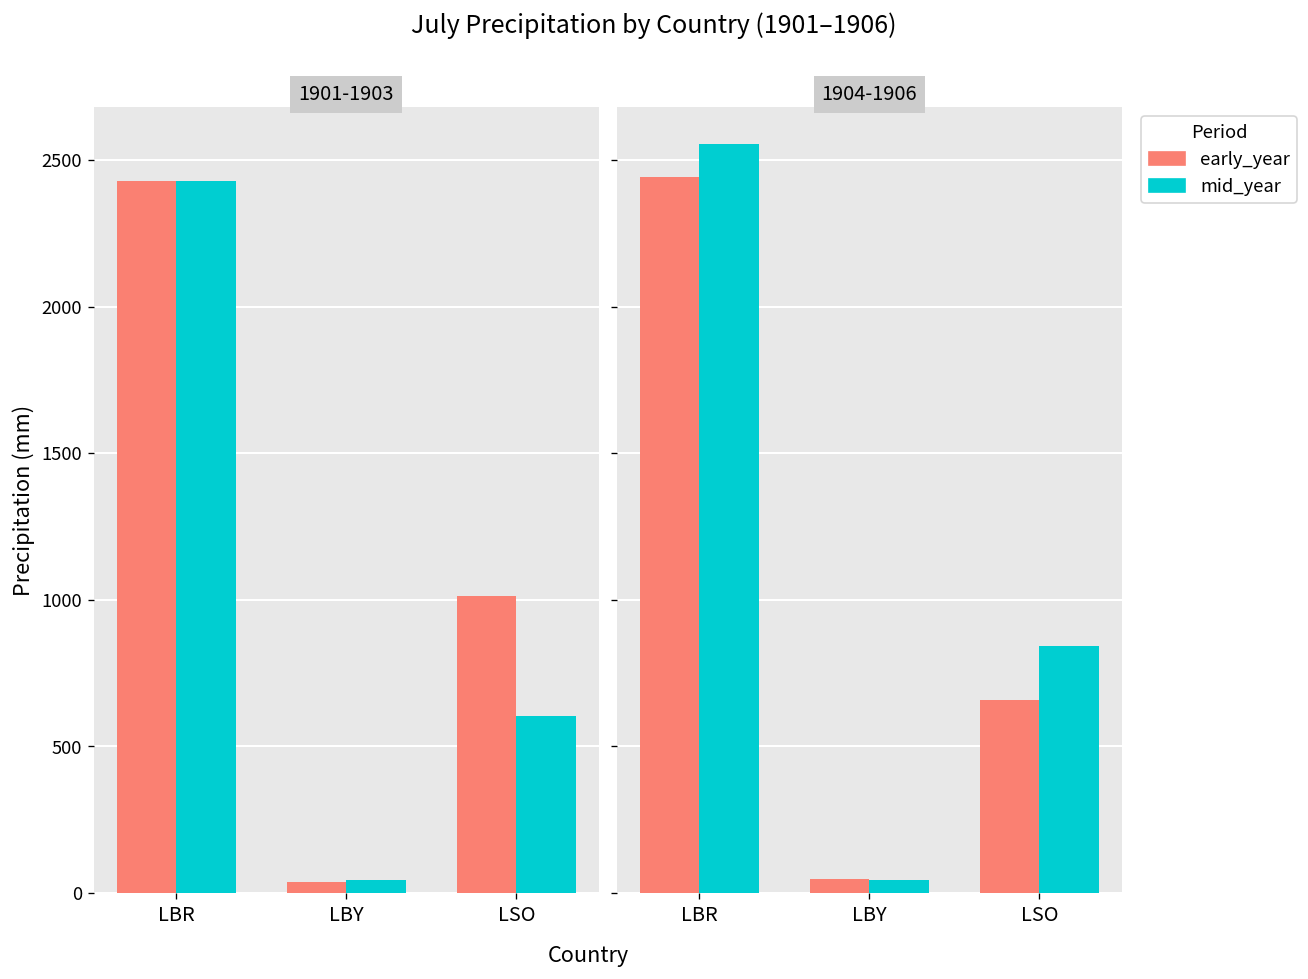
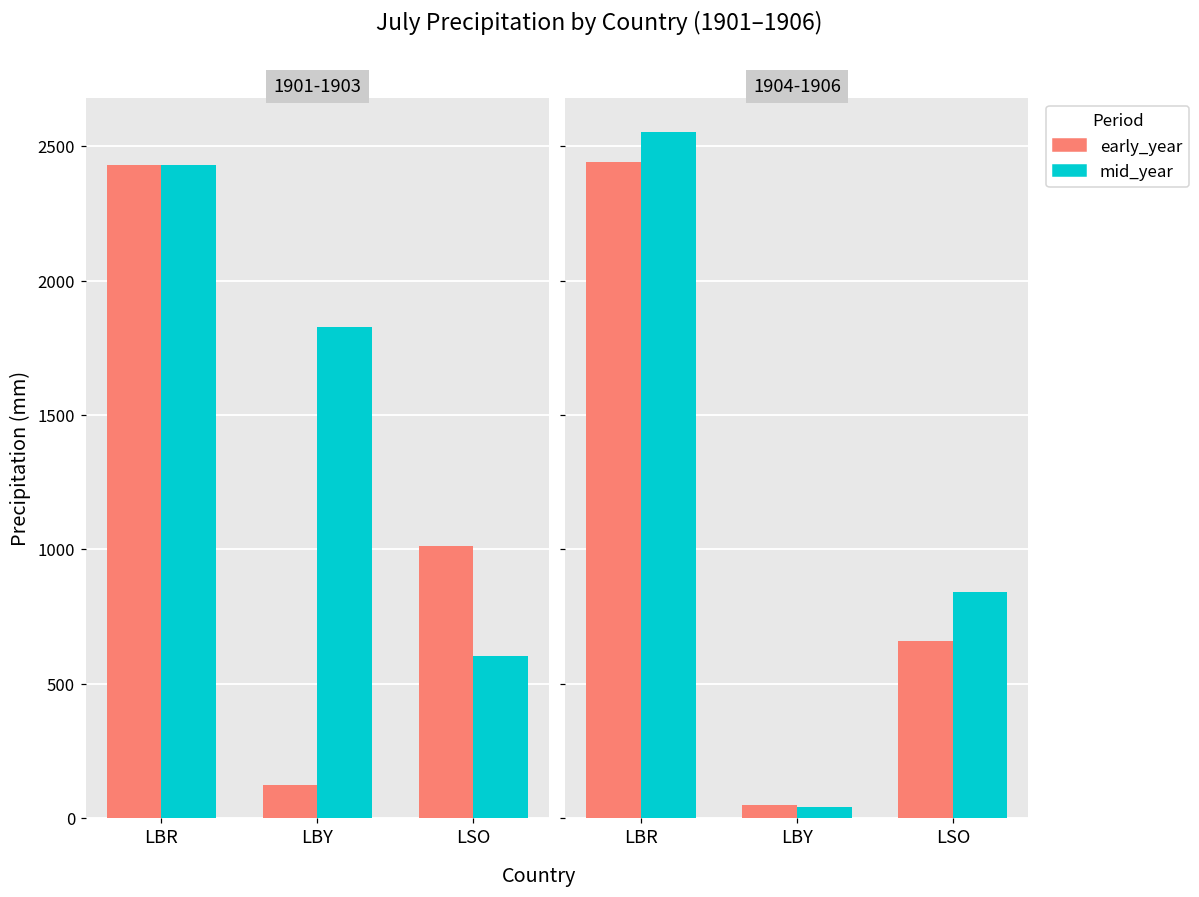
1901-1903, early_year, LBY: 40 -> 120
1901-1903, mid_year, LBY: 40 -> 1830
